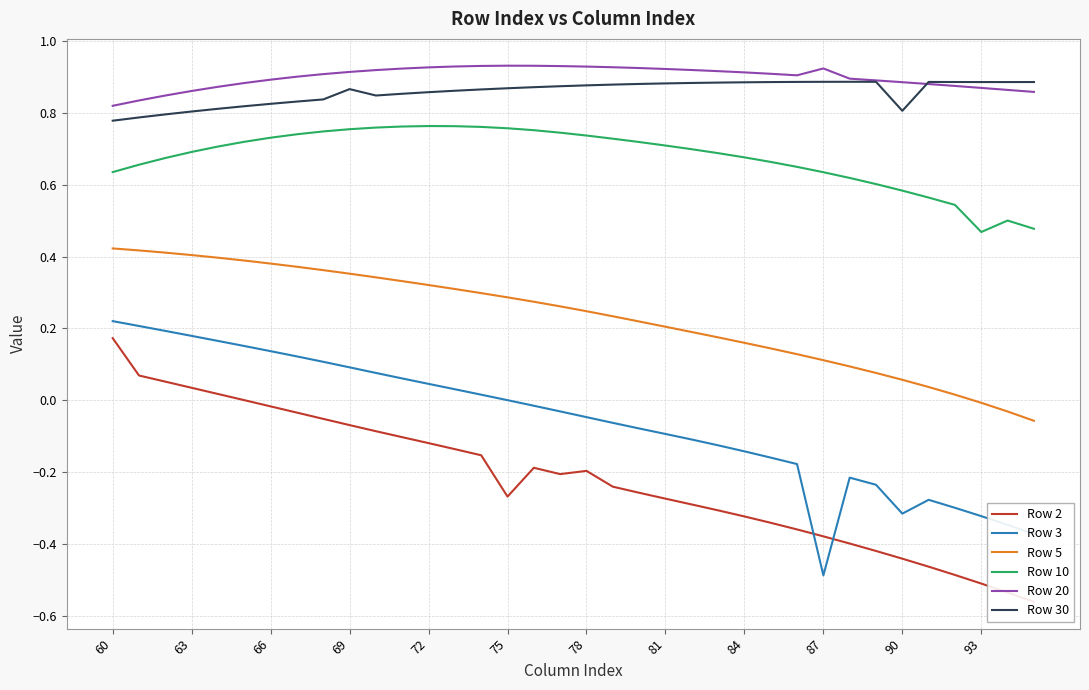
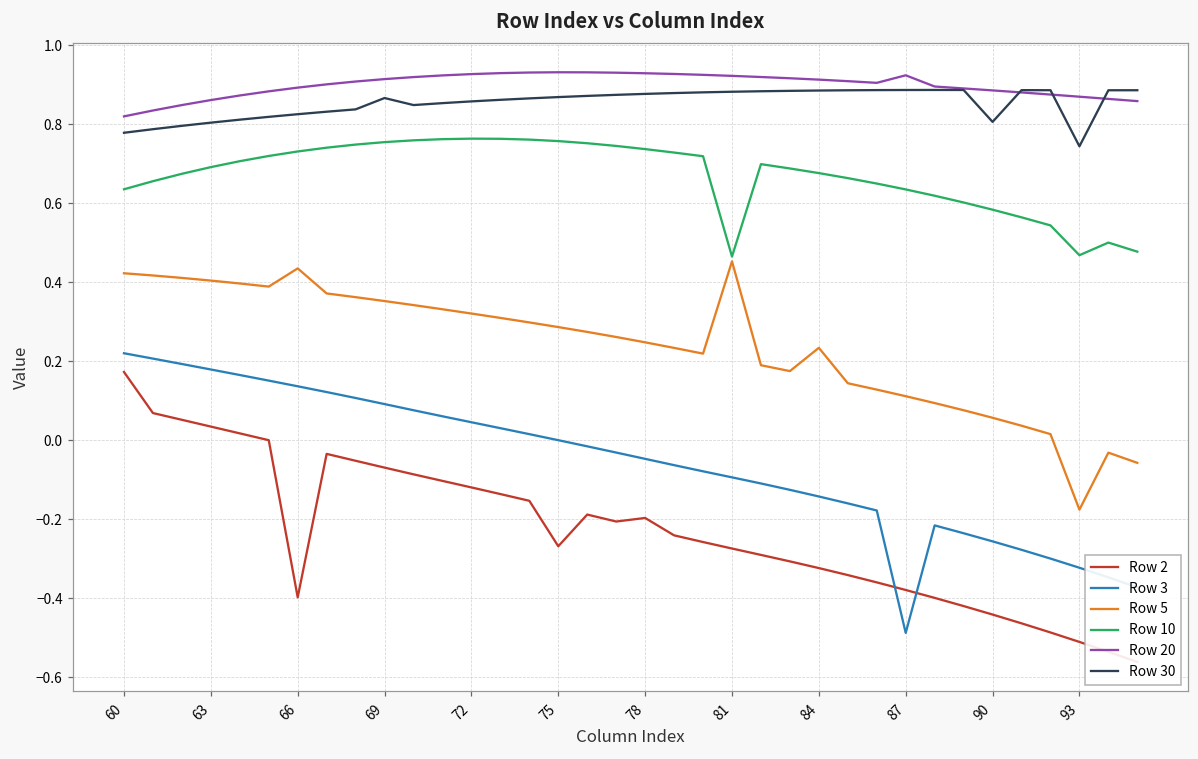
Row 2, 66: -0.02 -> -0.40
Row 5, 66: 0.38 -> 0.44
Row 5, 81: 0.20 -> 0.45
Row 10, 81: 0.71 -> 0.47
Row 5, 84: 0.16 -> 0.23
Row 3, 90: -0.32 -> -0.26
Row 5, 93: -0.01 -> -0.18
Row 30, 93: 0.89 -> 0.74
